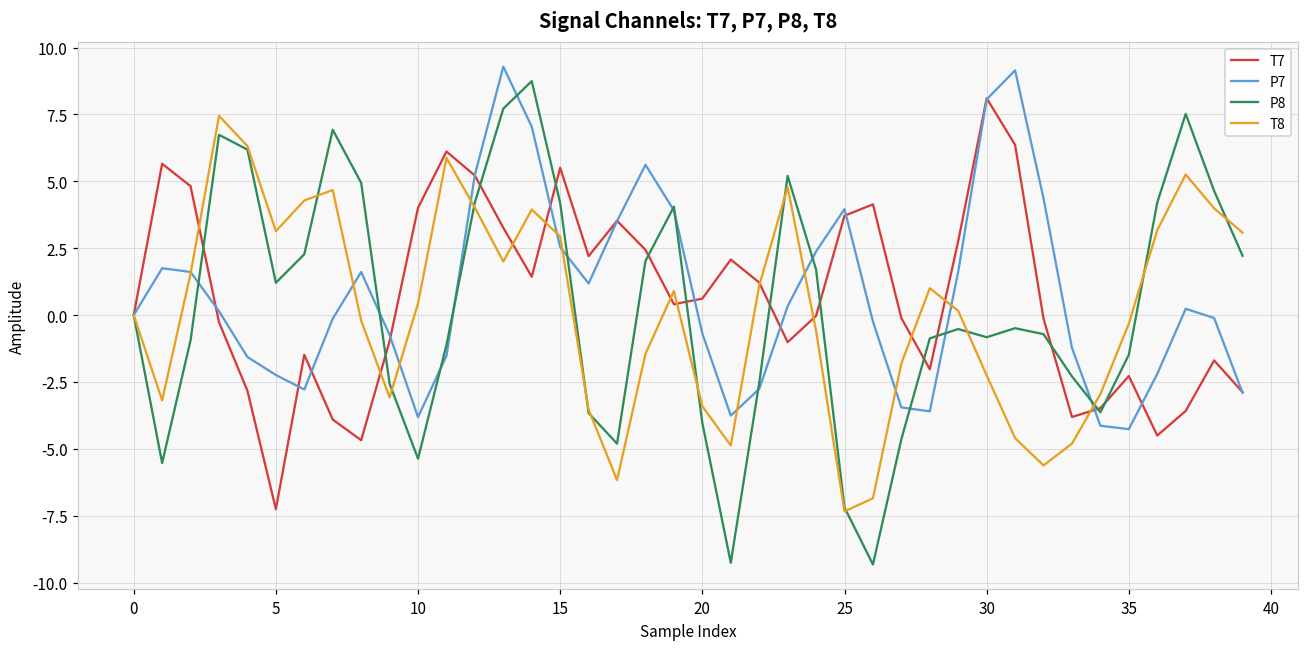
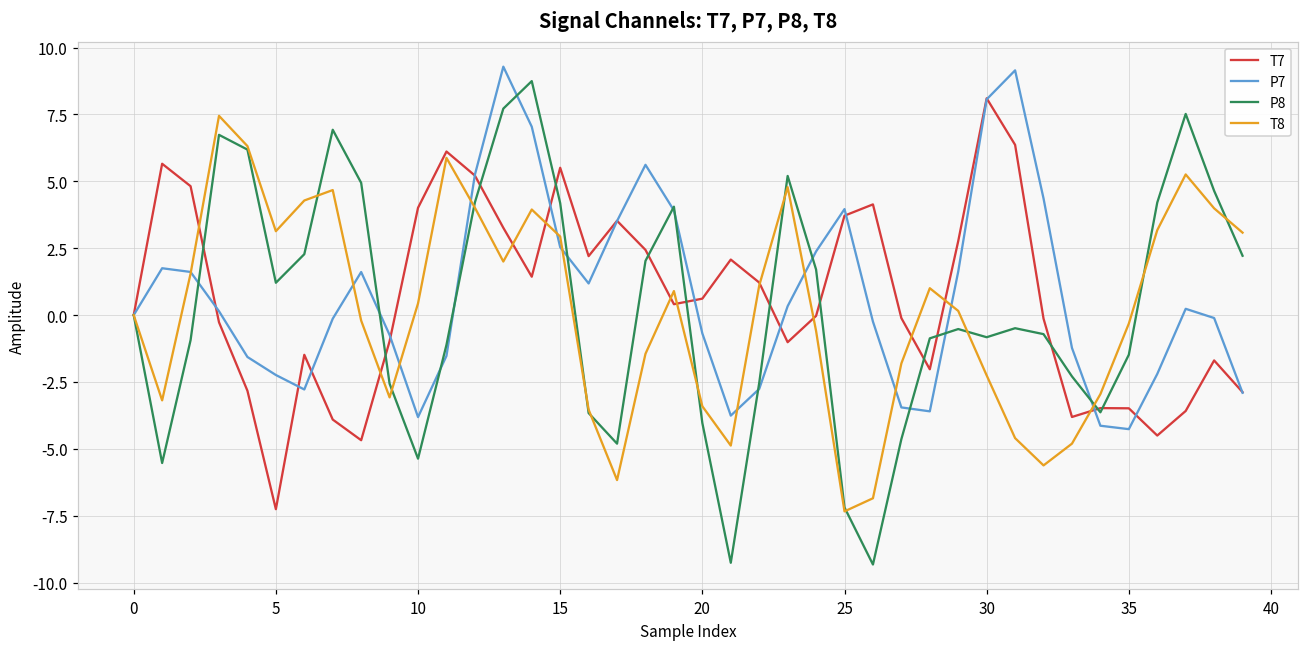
T7, 35: -2.3 -> -3.5
